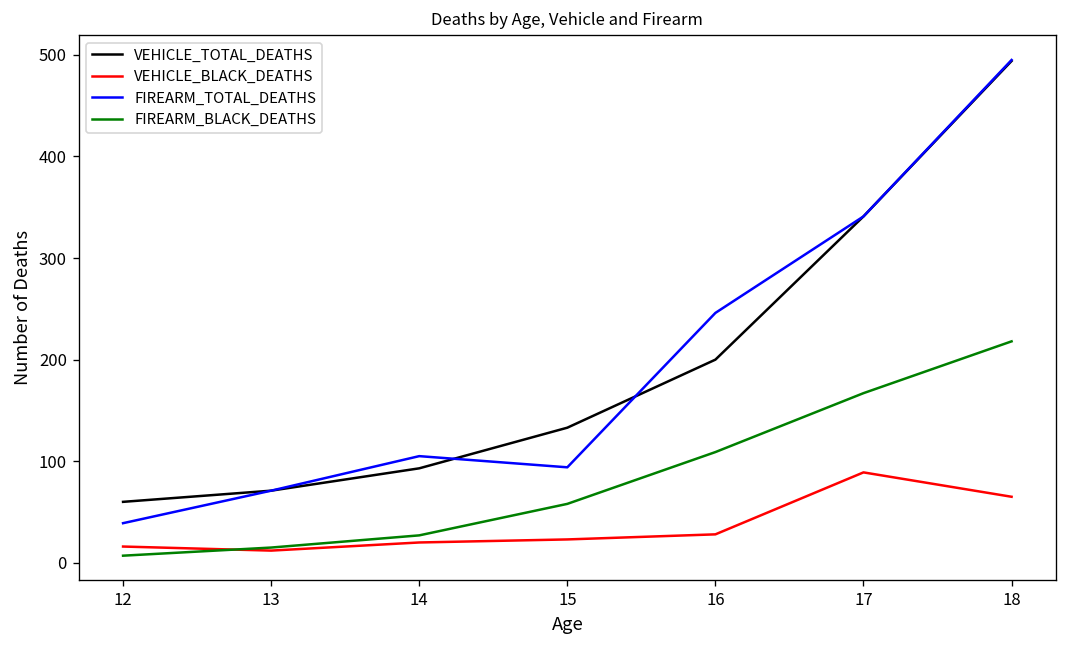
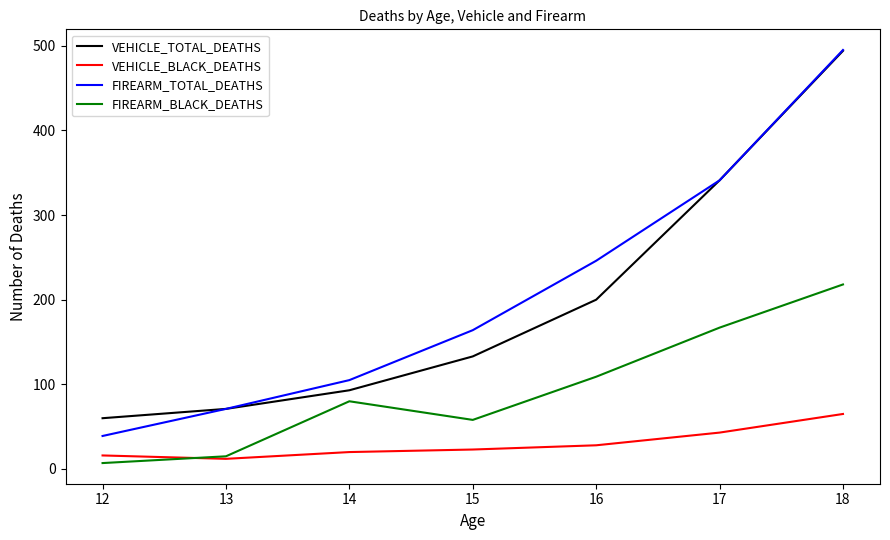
FIREARM_BLACK_DEATHS, 14: 30 -> 80
FIREARM_TOTAL_DEATHS, 15: 90 -> 160
VEHICLE_BLACK_DEATHS, 17: 90 -> 40
